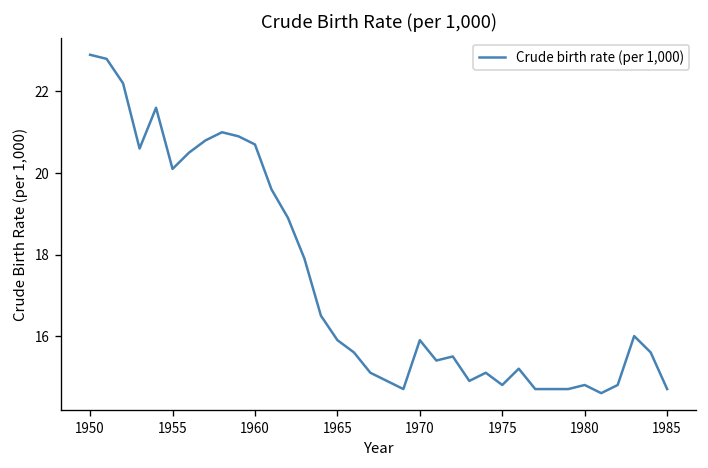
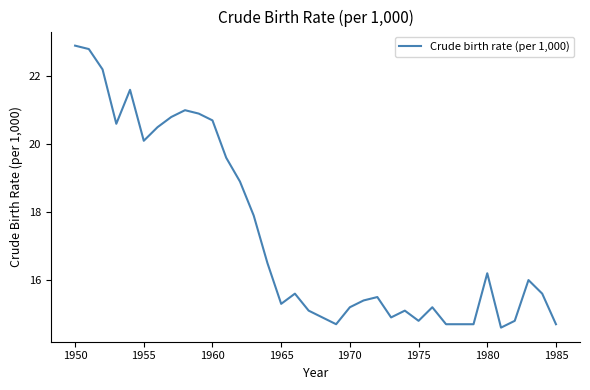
1965: 15.9 -> 15.3
1970: 15.9 -> 15.2
1980: 14.8 -> 16.2
